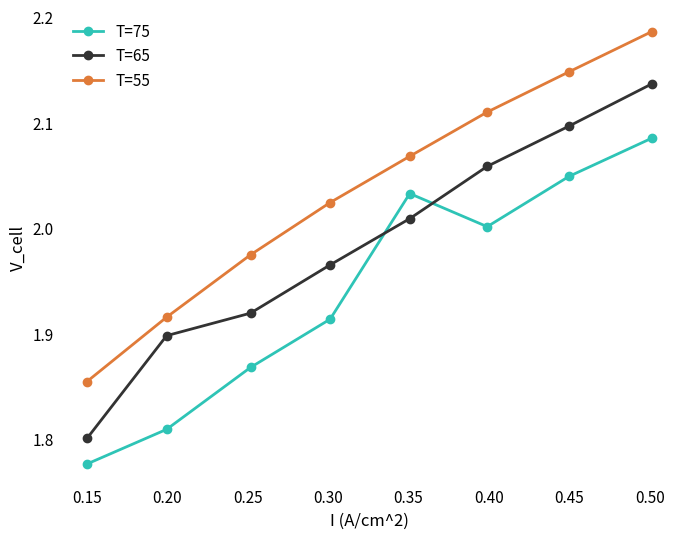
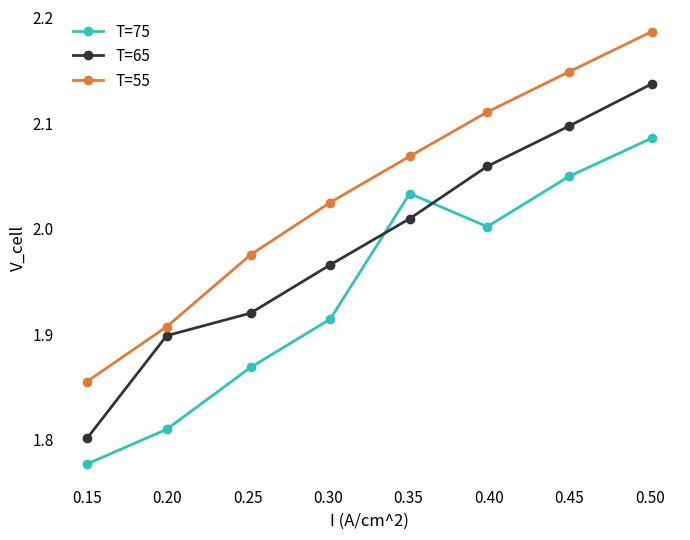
T=55, 0.20: 1.916 -> 1.907
